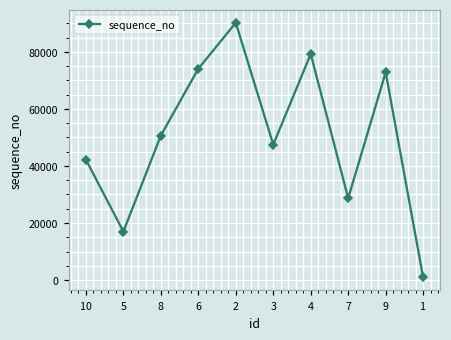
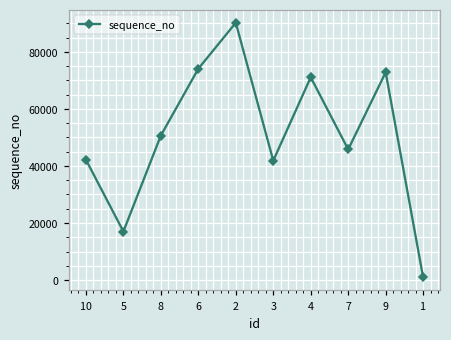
3: 47000 -> 42000
4: 79000 -> 71000
7: 29000 -> 46000
